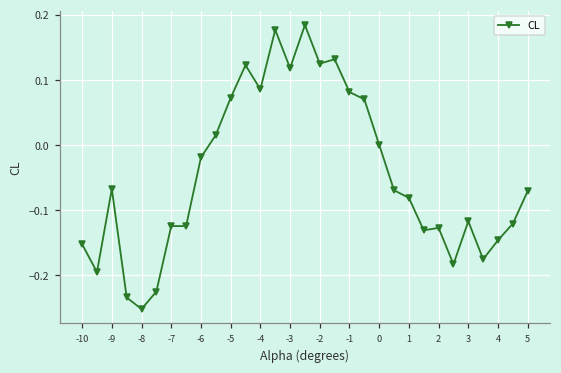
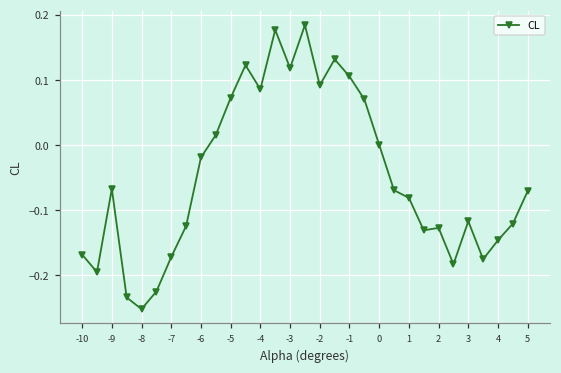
-10: -0.15 -> -0.17
-7: -0.12 -> -0.17
-2: 0.12 -> 0.09
-1: 0.08 -> 0.11
